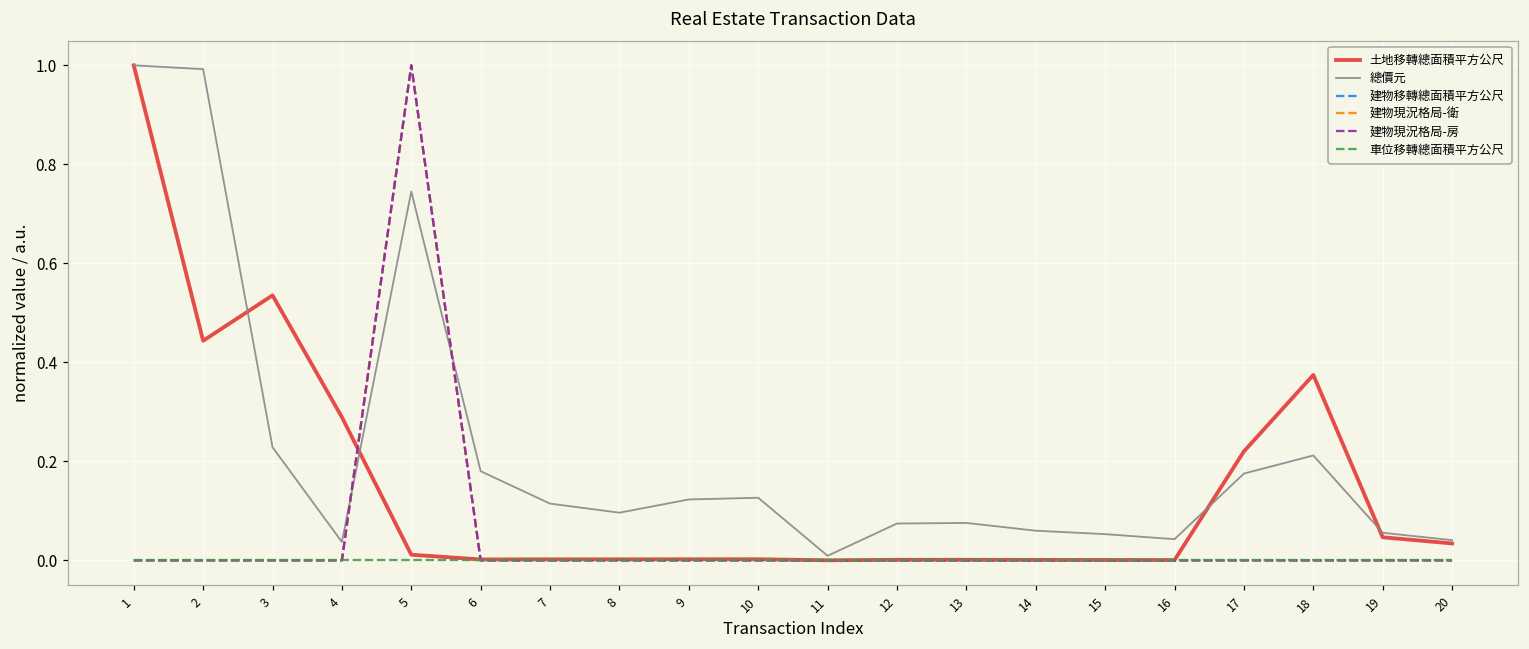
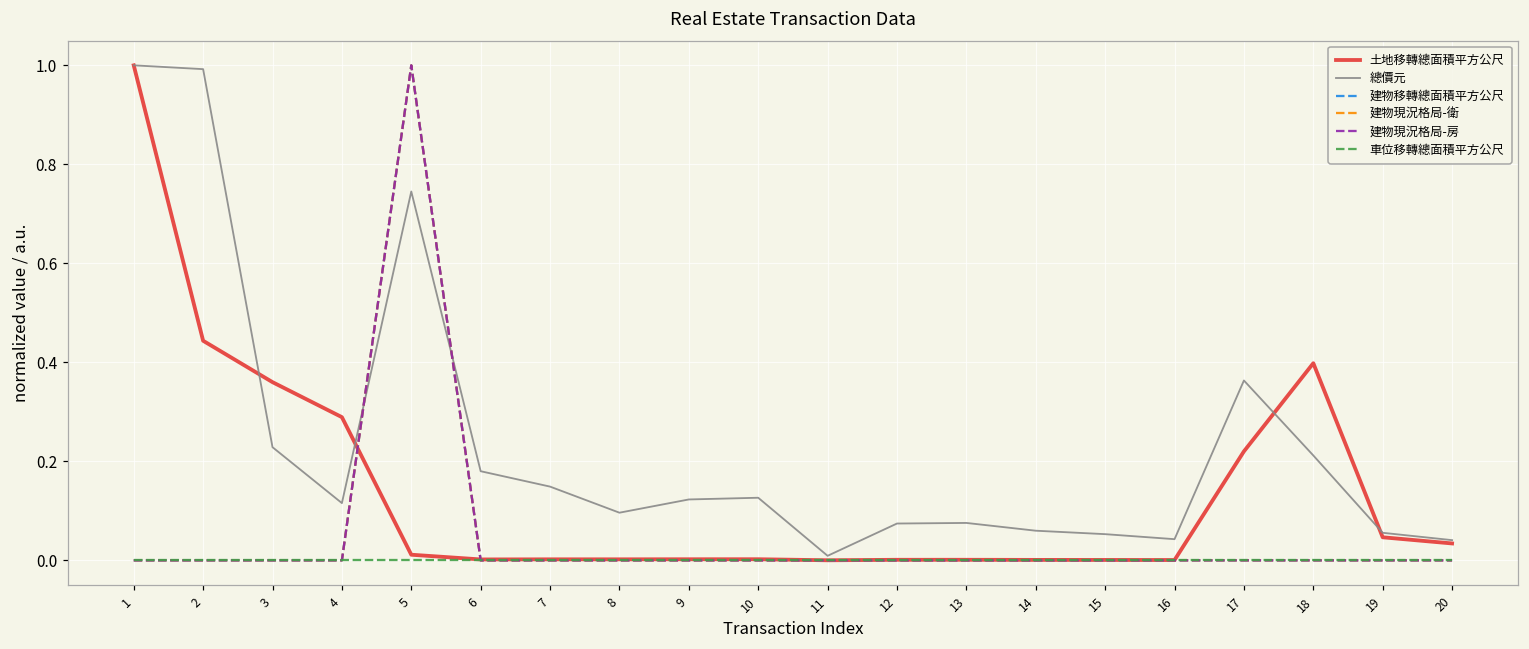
土地移轉總面積平方公尺, 3: 0.54 -> 0.36
總價元, 4: 0.04 -> 0.12
總價元, 7: 0.11 -> 0.15
總價元, 17: 0.18 -> 0.36
土地移轉總面積平方公尺, 18: 0.37 -> 0.40
